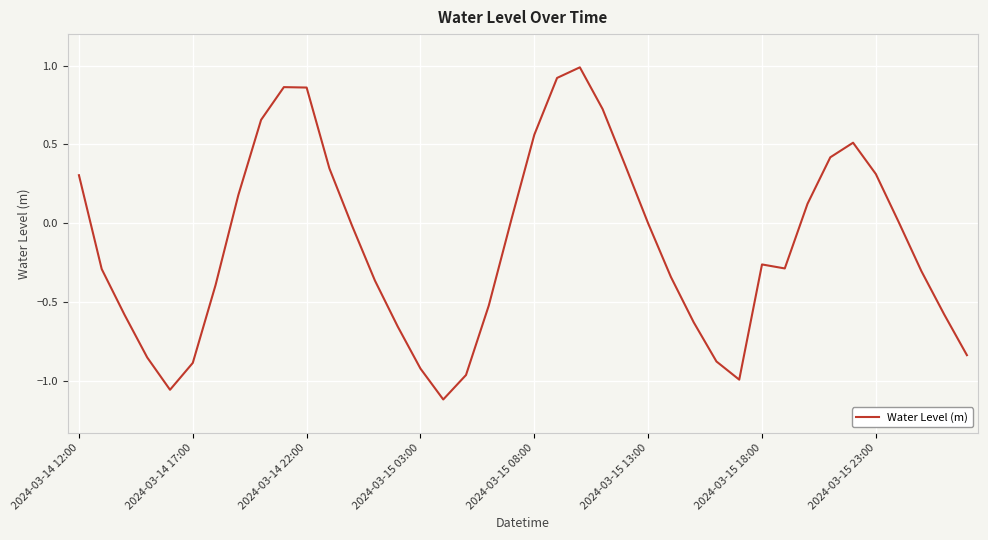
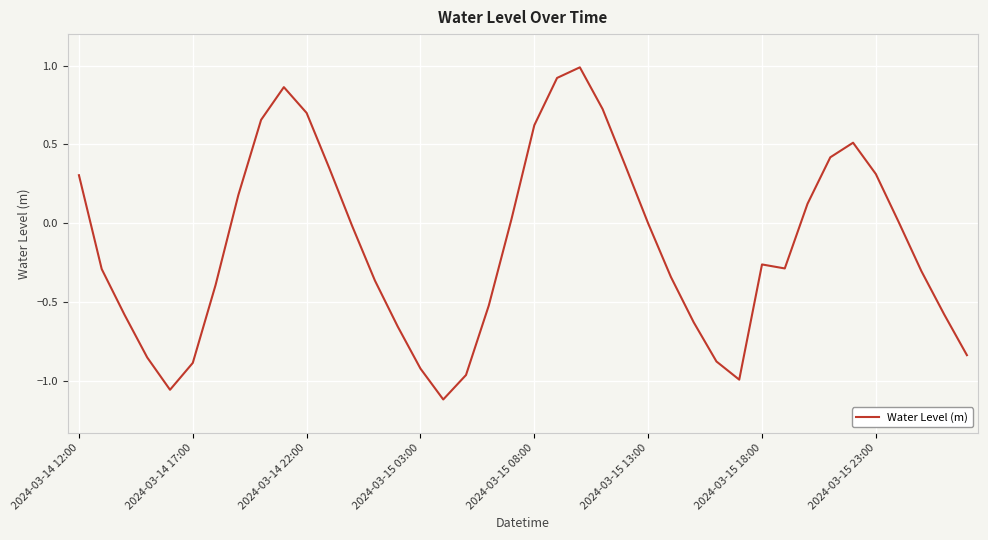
2024-03-14 22:00: 0.86 -> 0.70
2024-03-15 08:00: 0.56 -> 0.62
